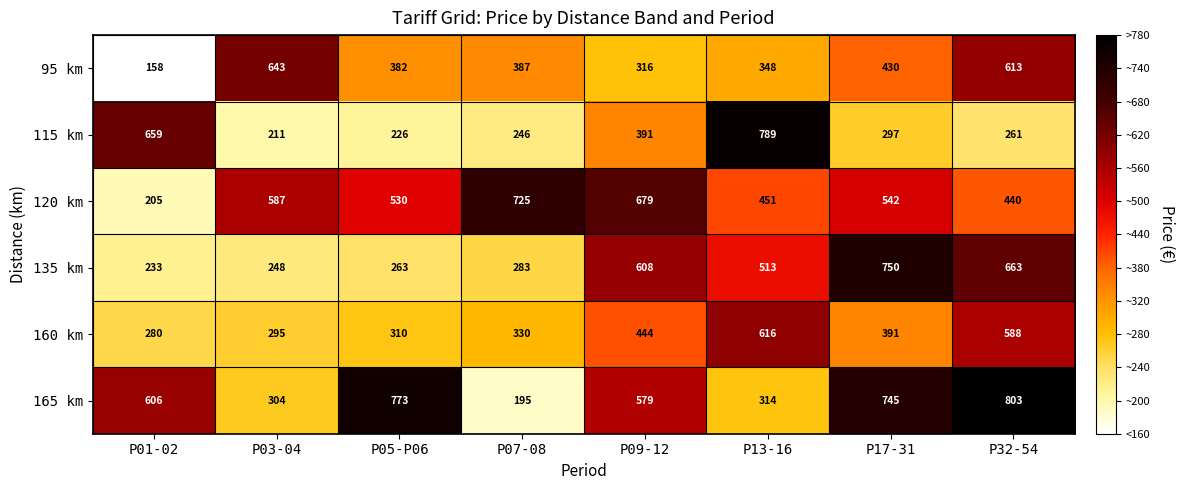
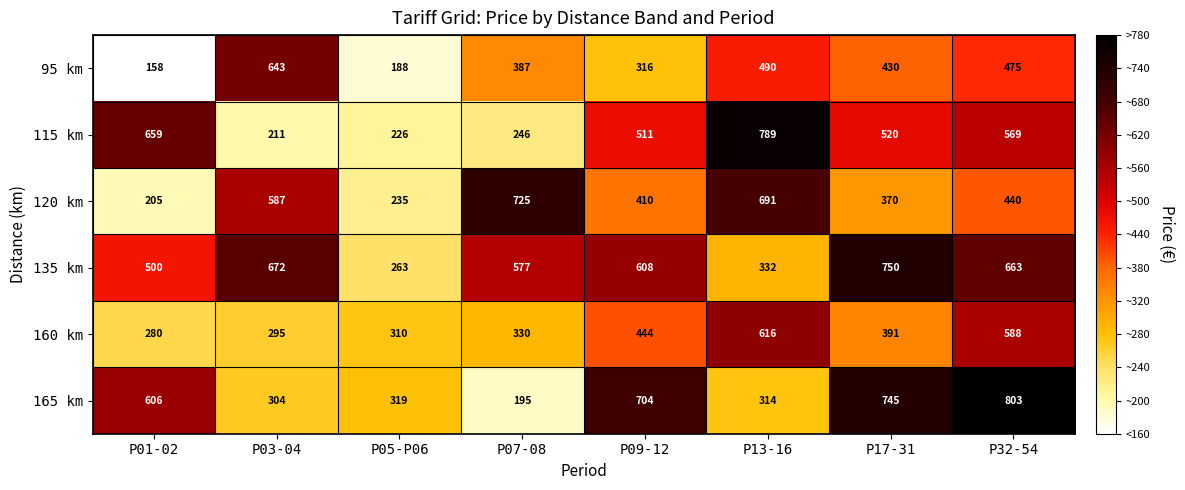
95 km, P05-P06: 382 -> 188
95 km, P13-16: 348 -> 490
95 km, P32-54: 613 -> 475
115 km, P09-12: 391 -> 511
115 km, P17-31: 297 -> 520
115 km, P32-54: 261 -> 569
120 km, P05-P06: 530 -> 235
120 km, P09-12: 679 -> 410
120 km, P13-16: 451 -> 691
120 km, P17-31: 542 -> 370
135 km, P01-02: 233 -> 500
135 km, P03-04: 248 -> 672
135 km, P07-08: 283 -> 577
135 km, P13-16: 513 -> 332
165 km, P05-P06: 773 -> 319
165 km, P09-12: 579 -> 704
